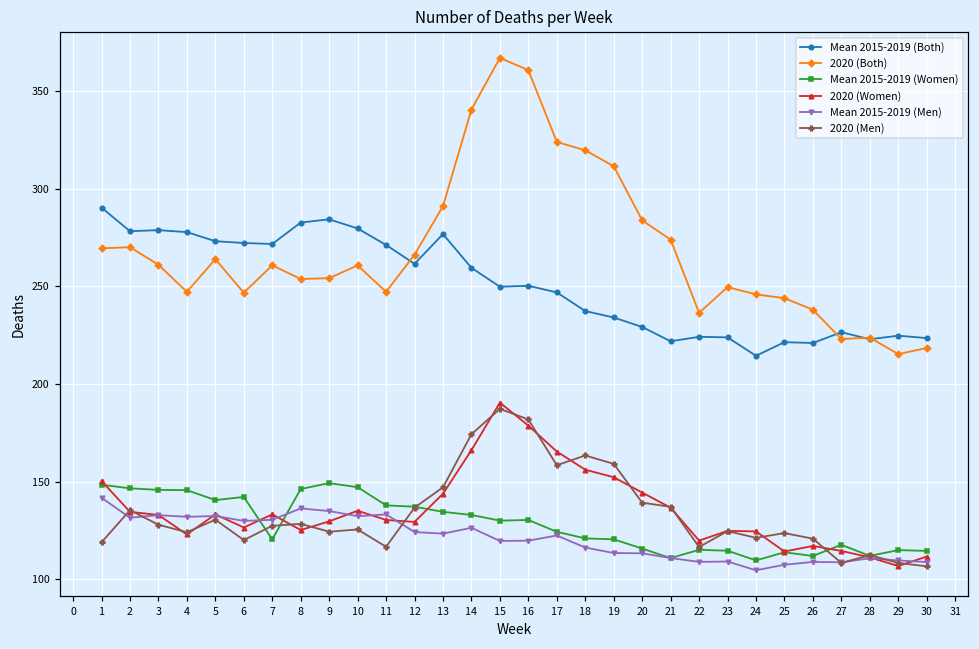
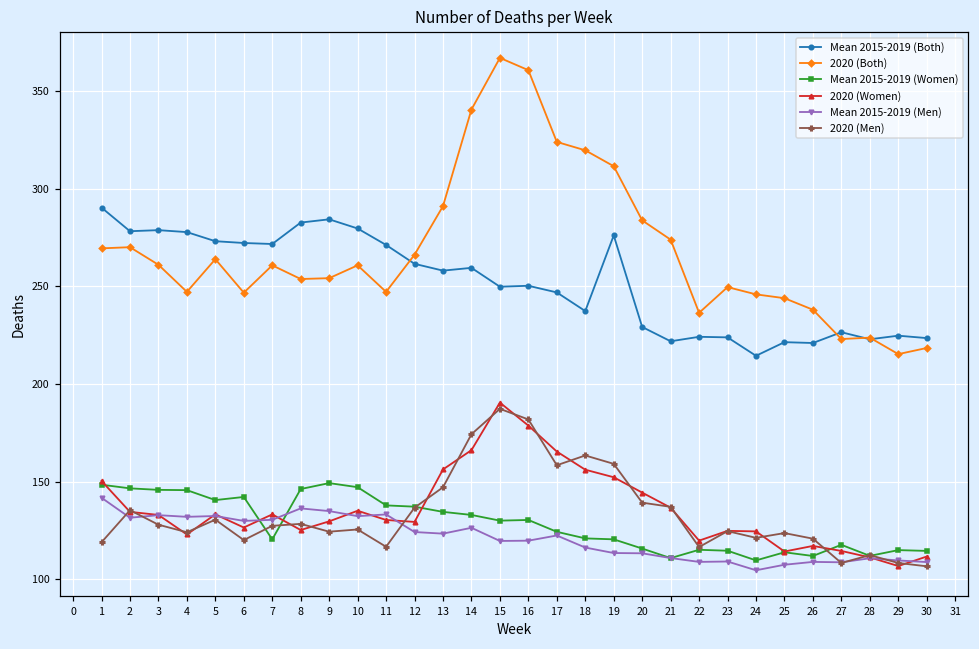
Mean 2015-2019 (Both), 13: 277 -> 258
2020 (Women), 13: 144 -> 156
Mean 2015-2019 (Both), 19: 234 -> 276
